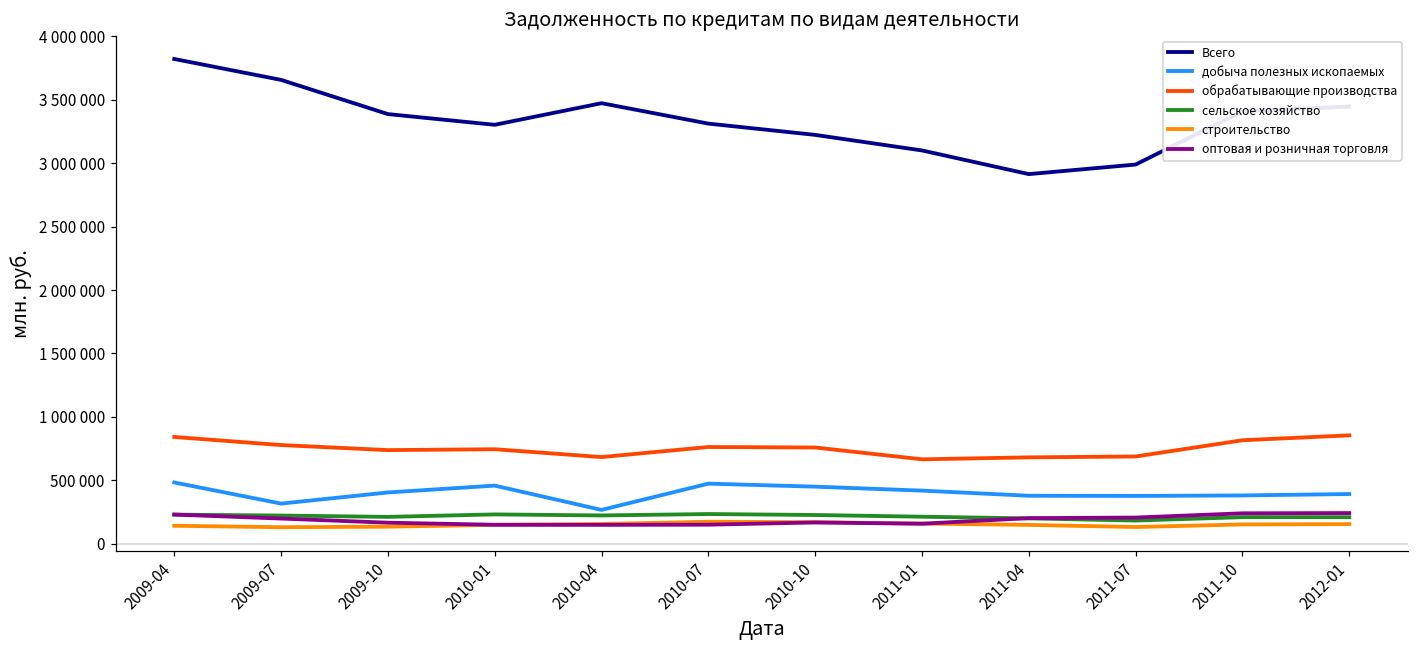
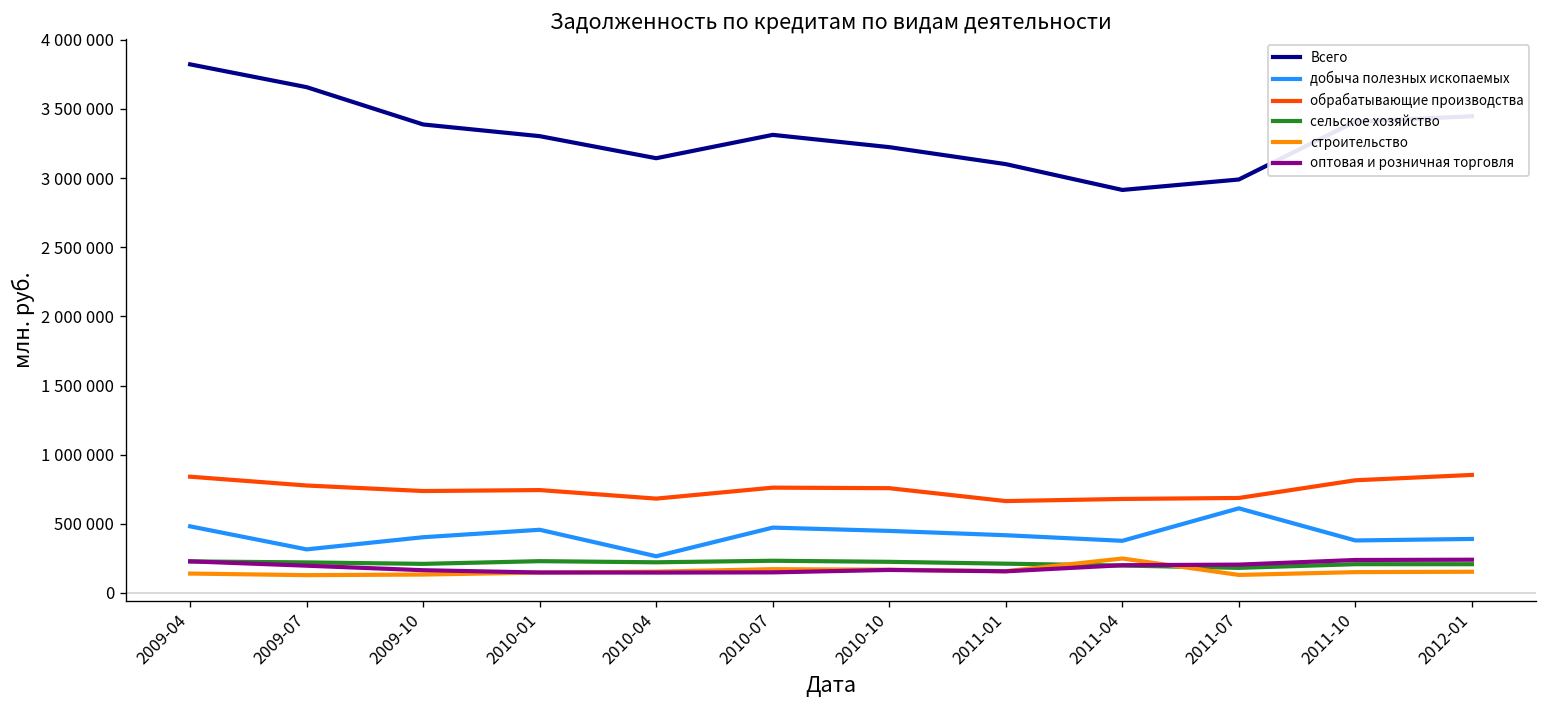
Всего, 2010-04: 3470000 -> 3140000
строительство, 2011-04: 150000 -> 250000
добыча полезных ископаемых, 2011-07: 380000 -> 610000
